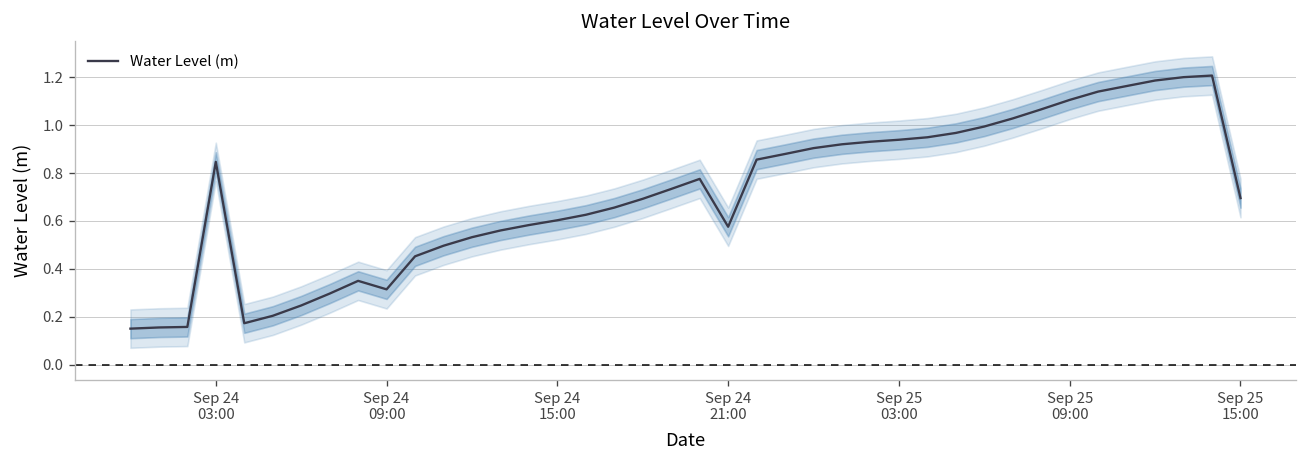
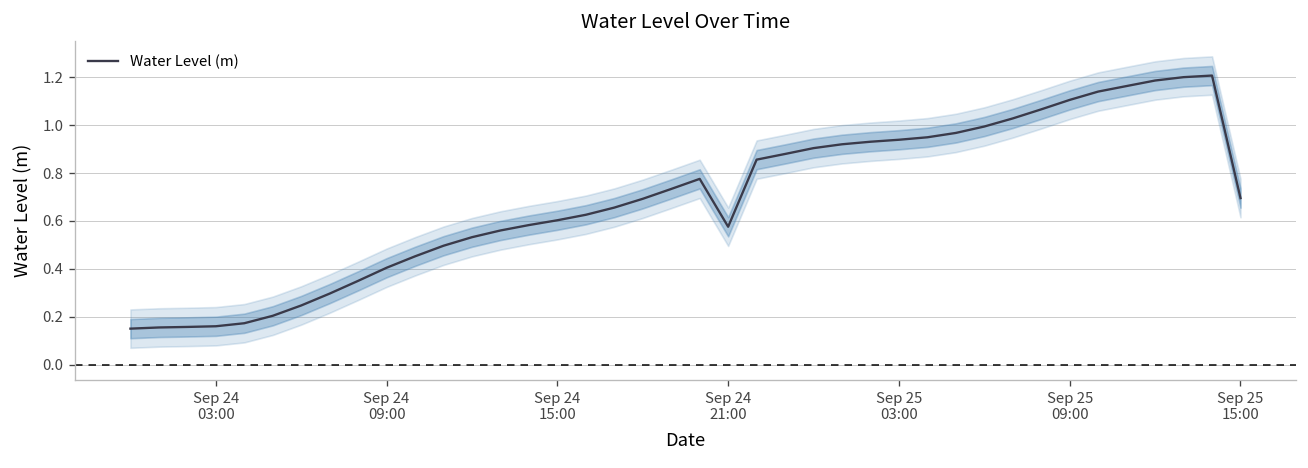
Water Level (m), Sep 24 03:00: 0.85 -> 0.16
Water Level (m), Sep 24 09:00: 0.32 -> 0.41
